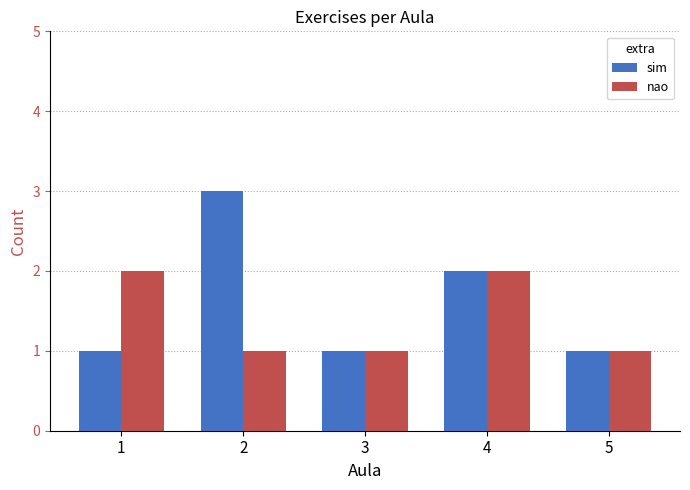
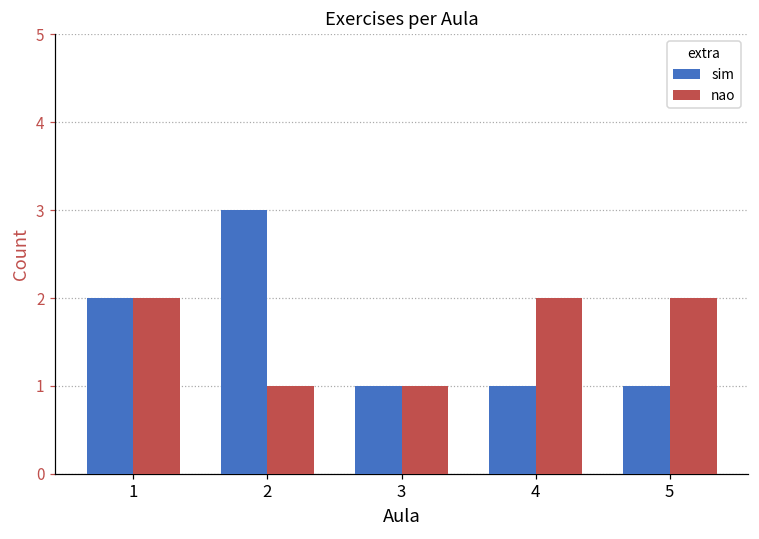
sim, 1: 1 -> 2
sim, 4: 2 -> 1
nao, 5: 1 -> 2
